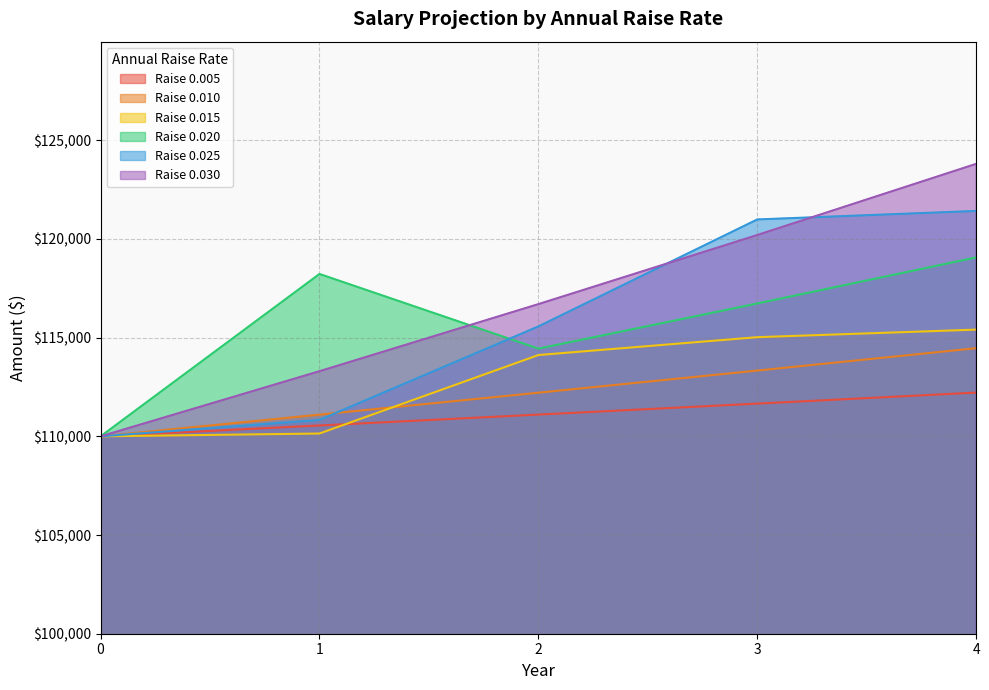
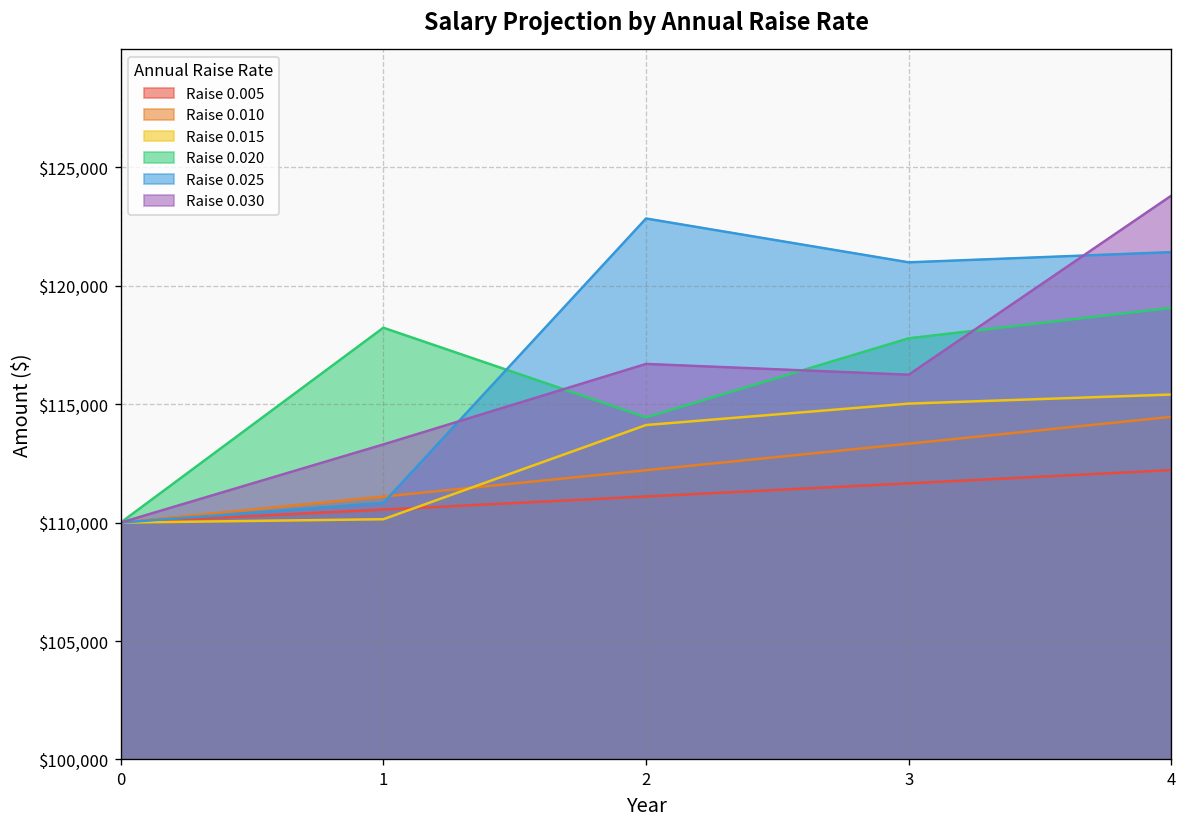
Raise 0.025, 2: $115,600 -> $122,800
Raise 0.020, 3: $116,700 -> $117,800
Raise 0.030, 3: $120,200 -> $116,200
